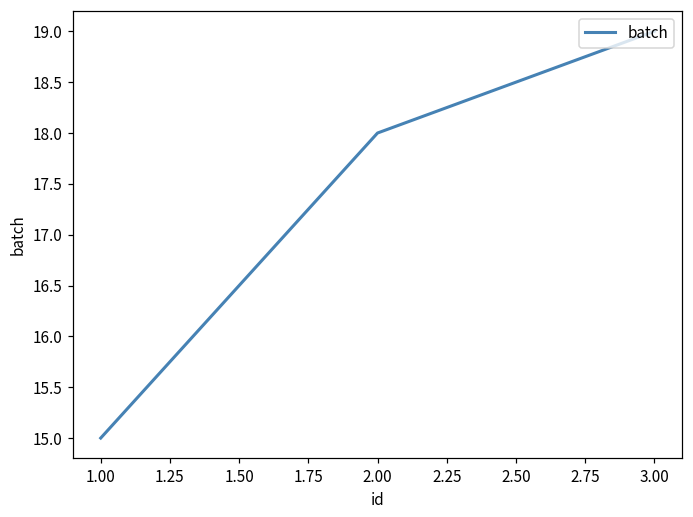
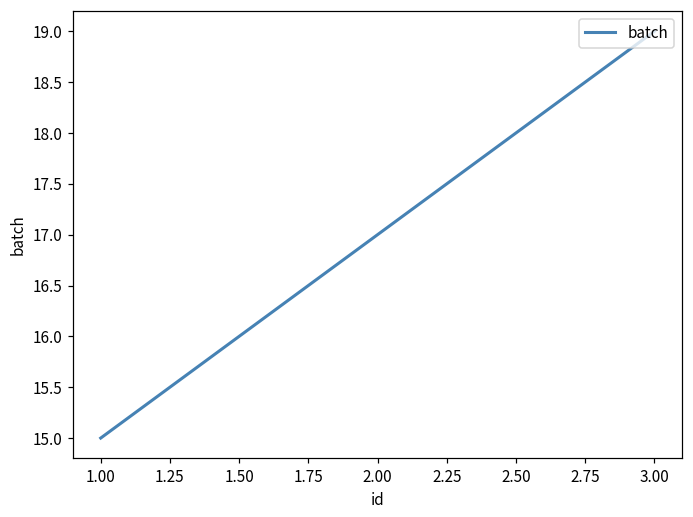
2.00: 18 -> 17
